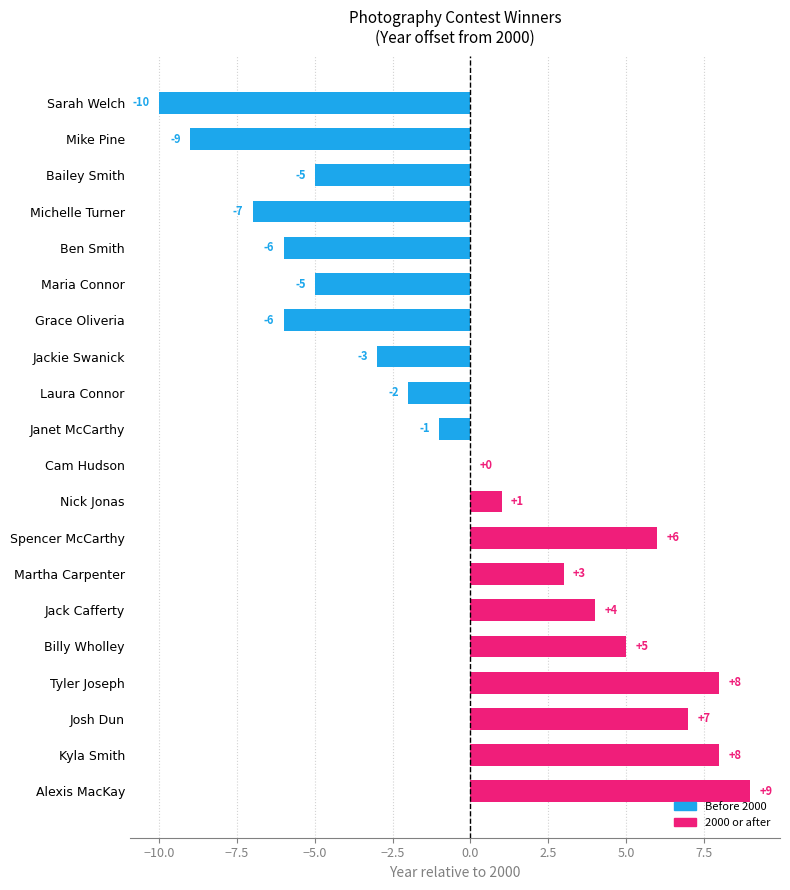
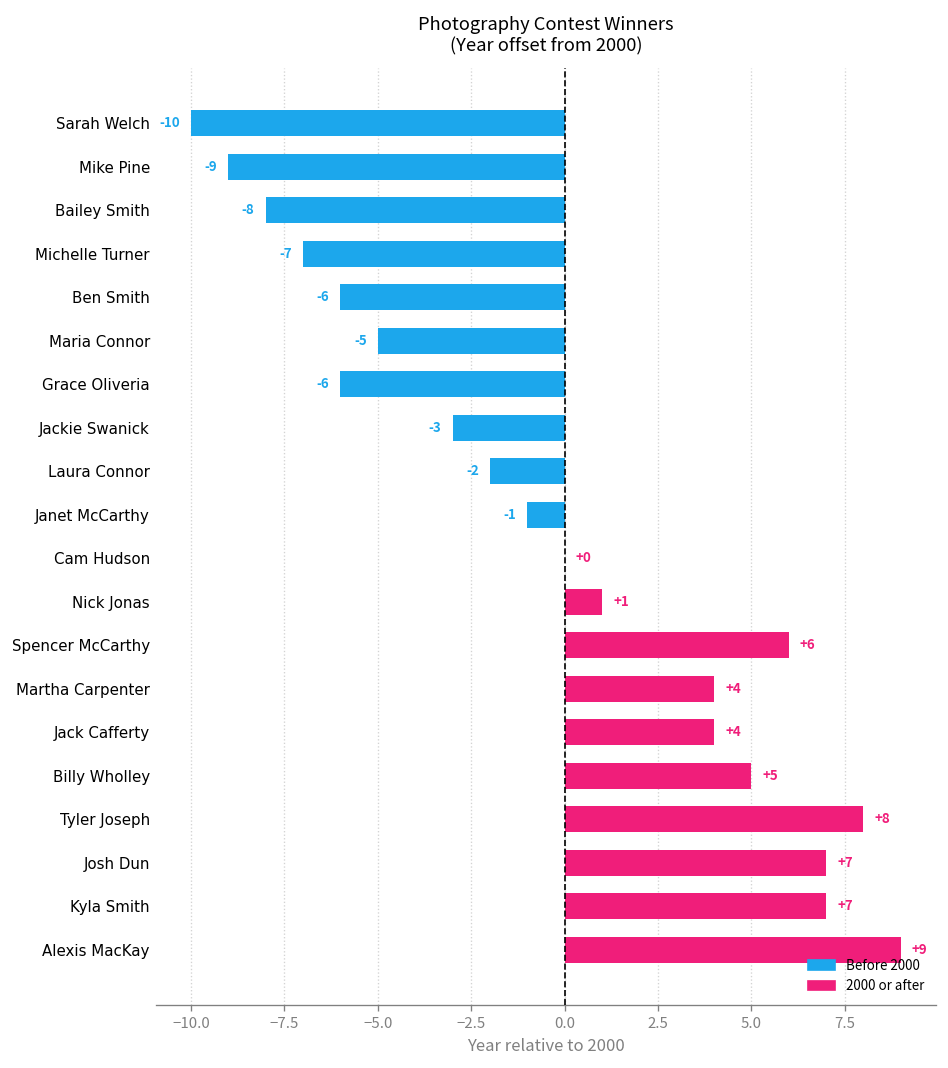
Bailey Smith: -5 -> -8
Martha Carpenter: +3 -> +4
Kyla Smith: +8 -> +7
